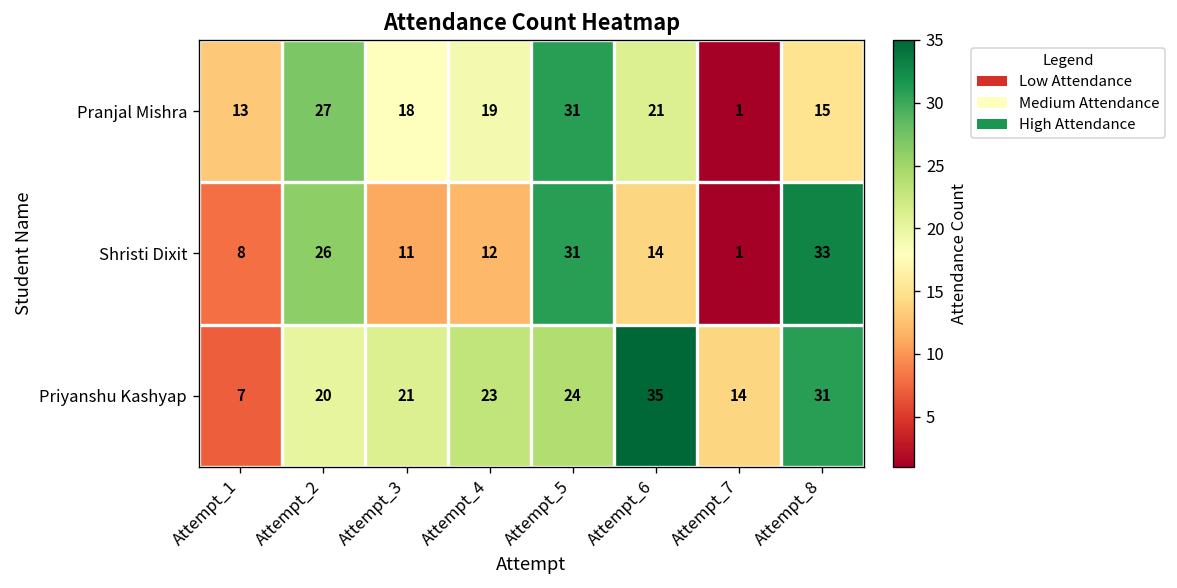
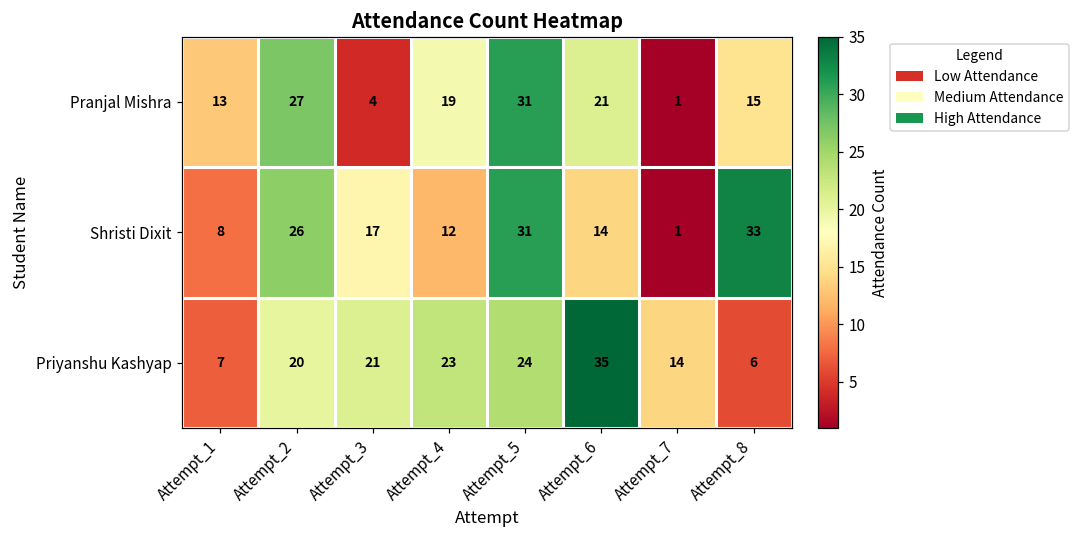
Pranjal Mishra, Attempt_3: 18 -> 4
Shristi Dixit, Attempt_3: 11 -> 17
Priyanshu Kashyap, Attempt_8: 31 -> 6
